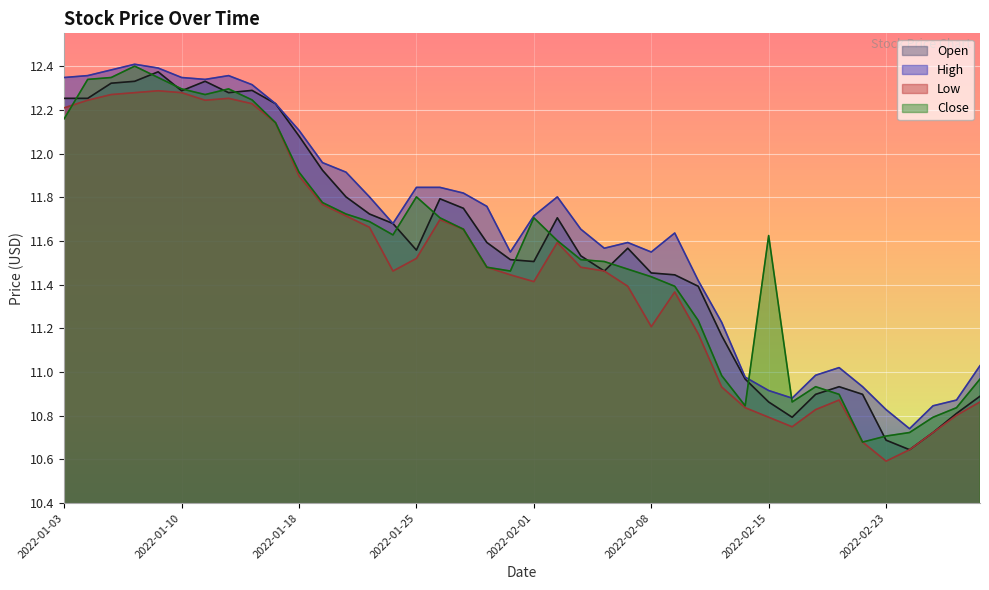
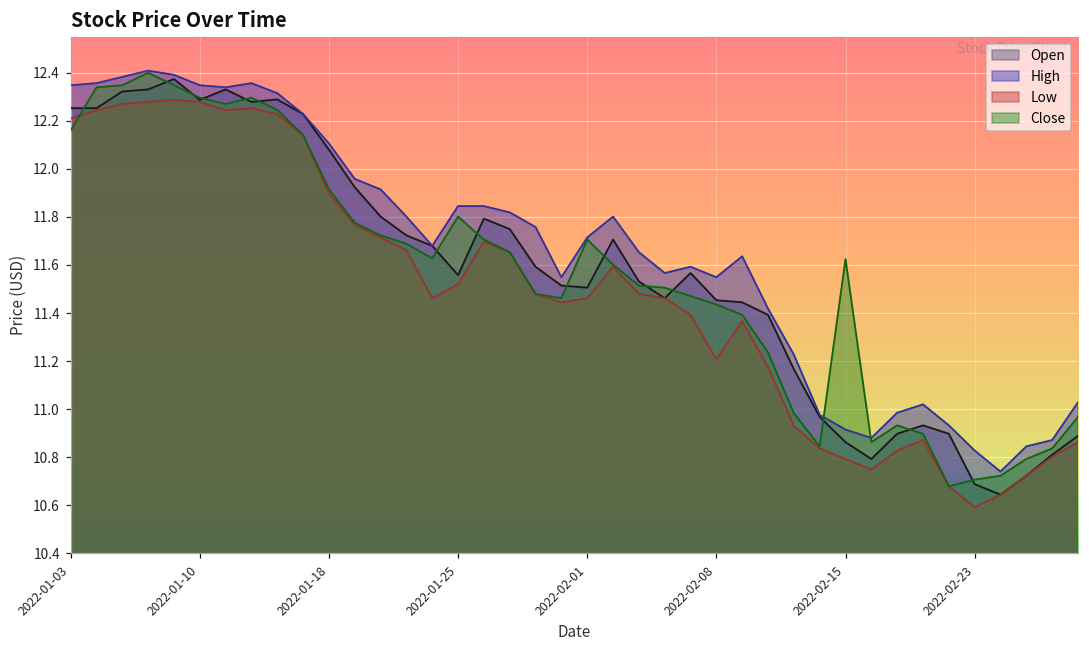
Low, 2022-02-01: 11.41 -> 11.46
